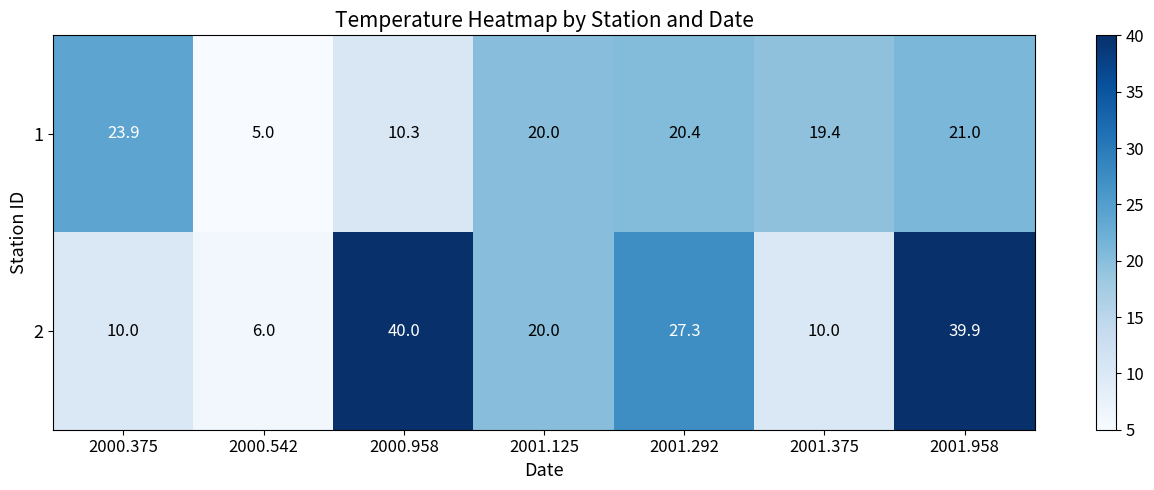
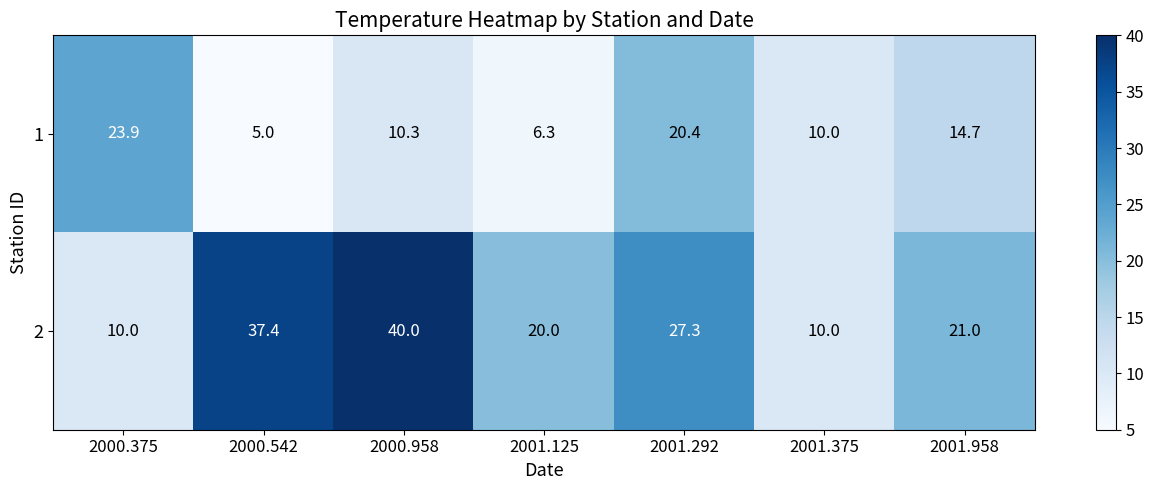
1, 2001.125: 20.0 -> 6.3
1, 2001.375: 19.4 -> 10.0
1, 2001.958: 21.0 -> 14.7
2, 2000.542: 6.0 -> 37.4
2, 2001.958: 39.9 -> 21.0
